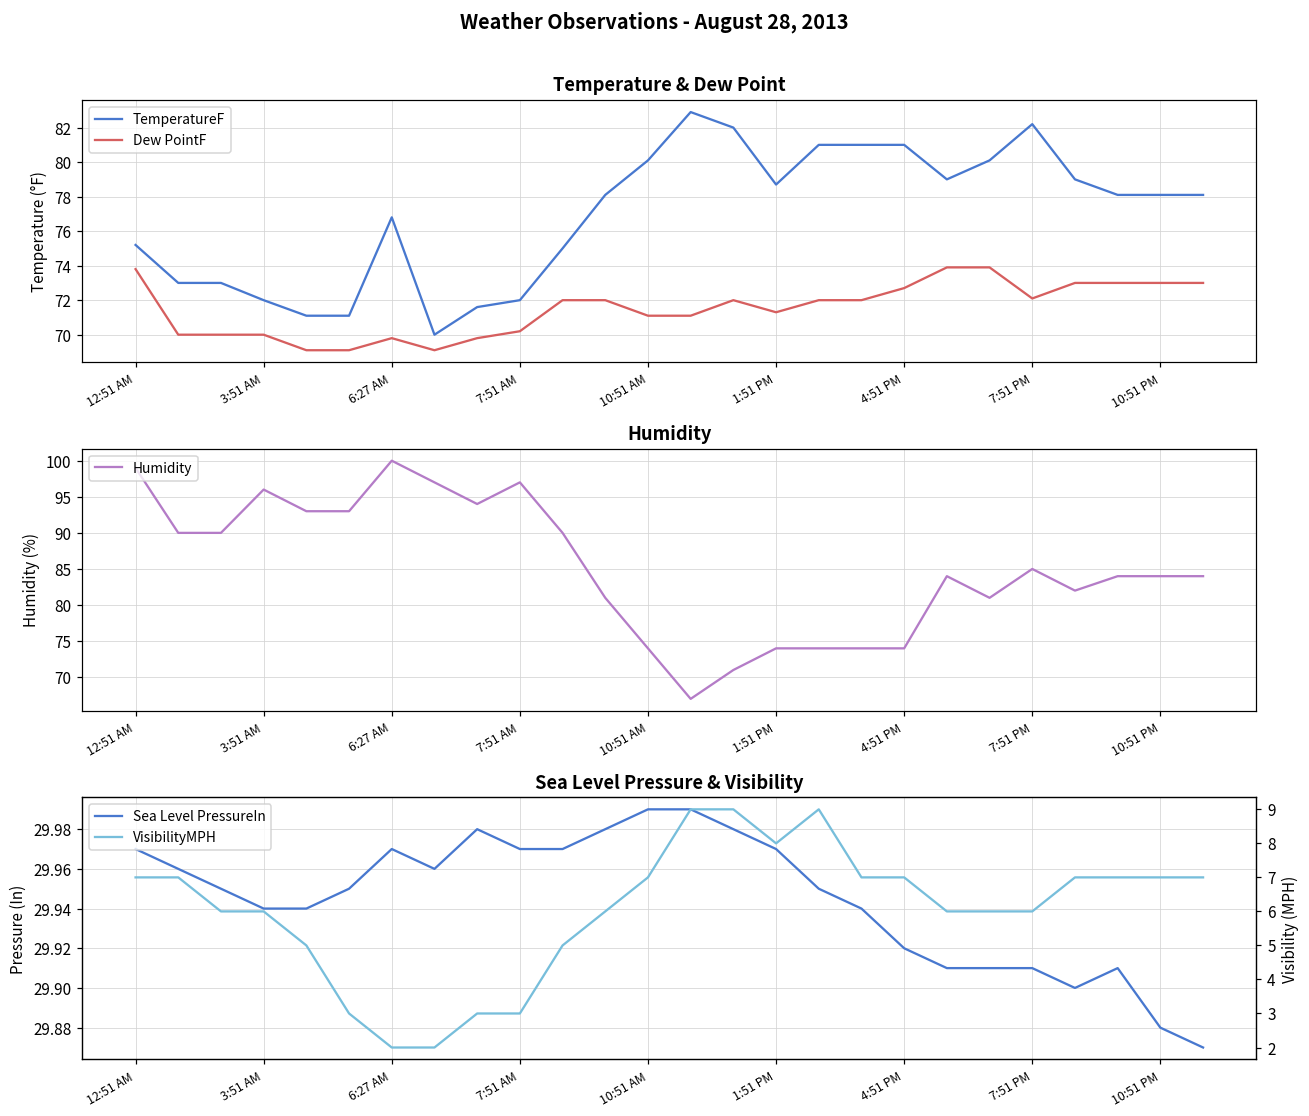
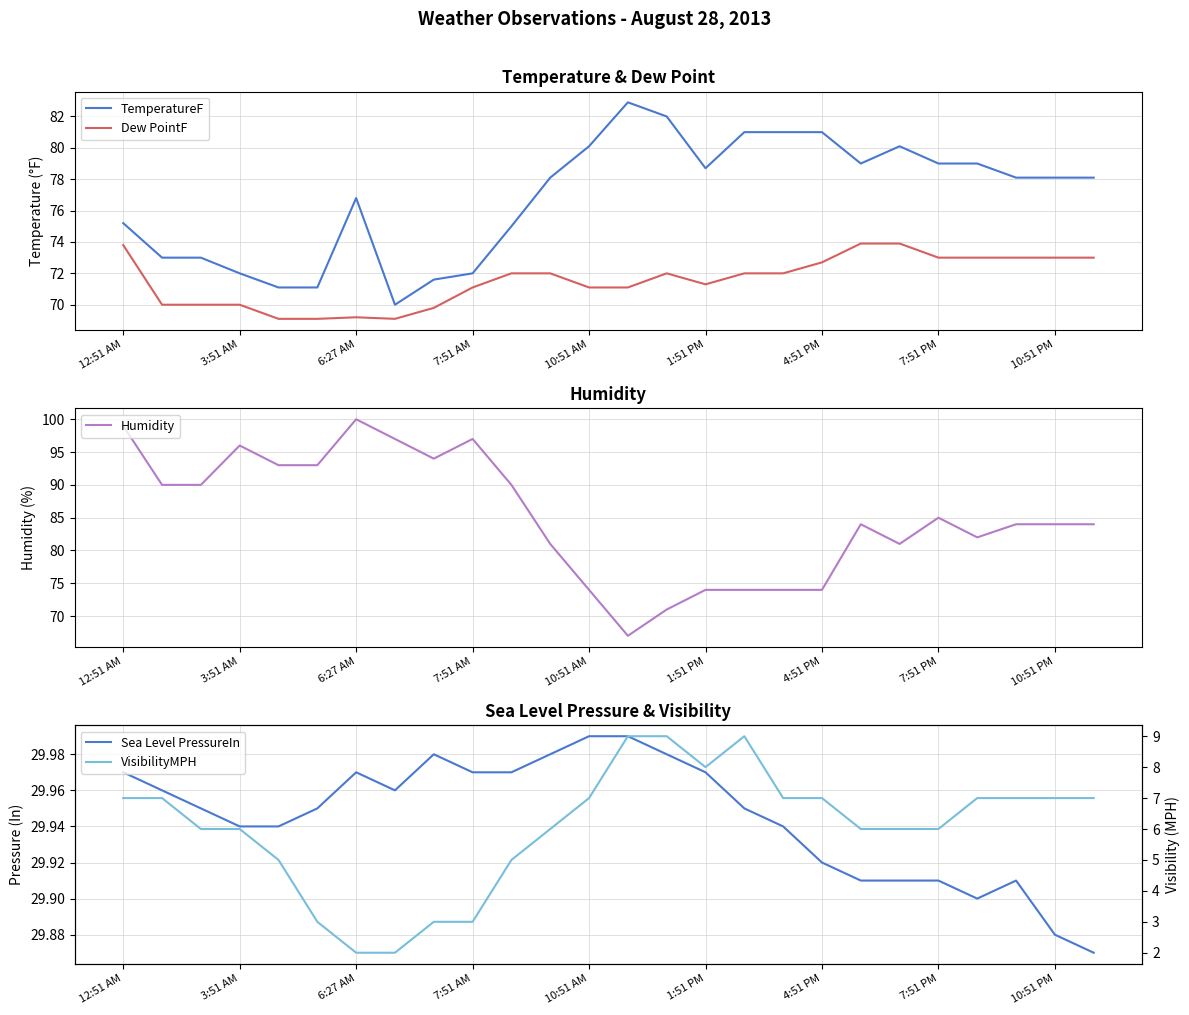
Temperature & Dew Point, Dew PointF, 6:27 AM: 69.8 -> 69.2
Temperature & Dew Point, Dew PointF, 7:51 AM: 70.2 -> 71.1
Temperature & Dew Point, TemperatureF, 7:51 PM: 82.2 -> 79.0
Temperature & Dew Point, Dew PointF, 7:51 PM: 72.1 -> 73.0
